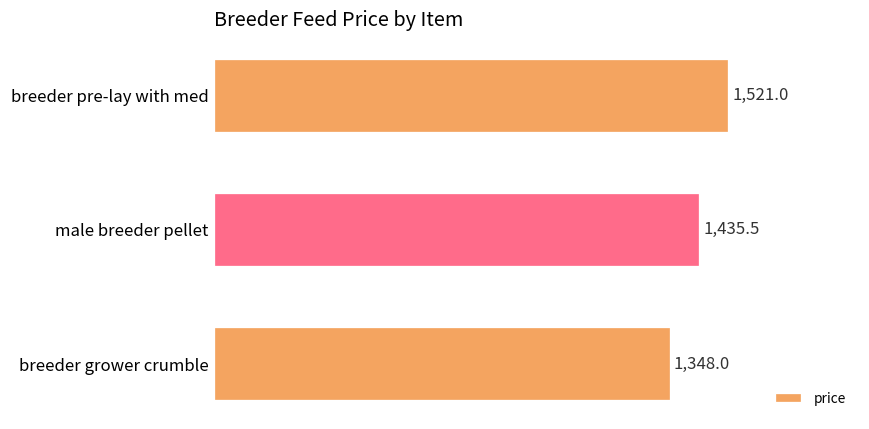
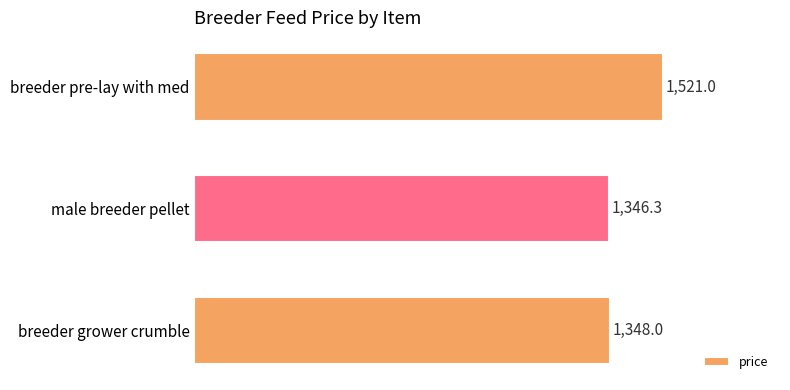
male breeder pellet: 1,435.5 -> 1,346.3
